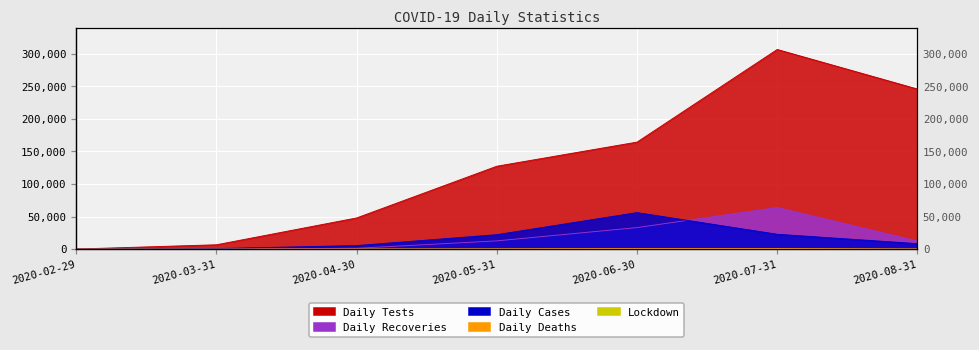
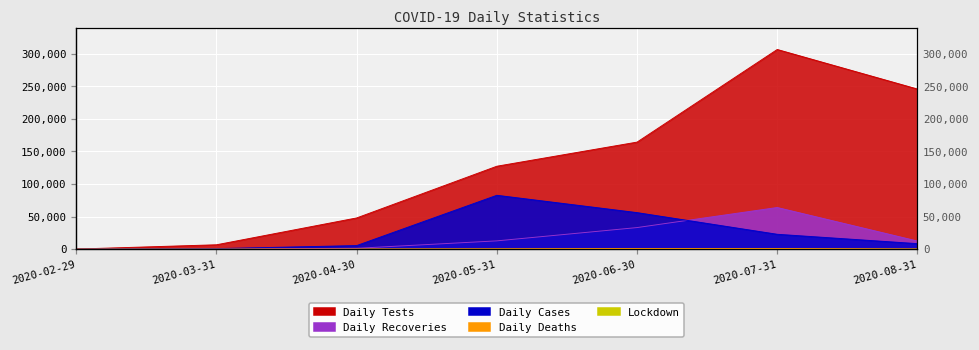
Daily Cases, 2020-05-31: 20,000 -> 80,000
